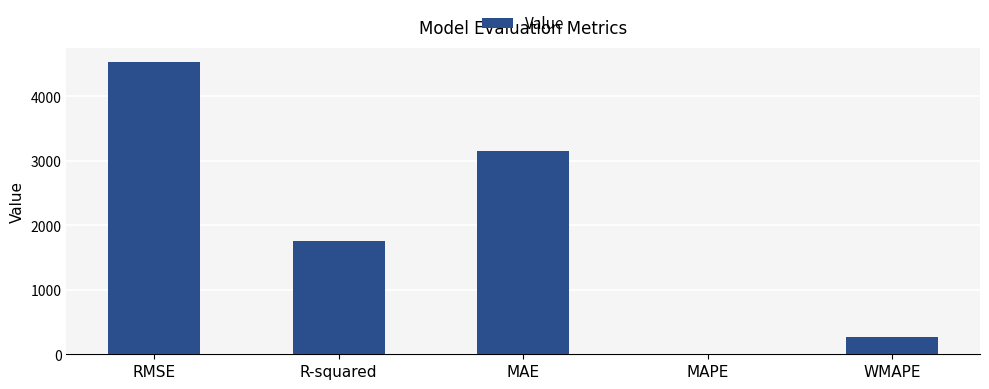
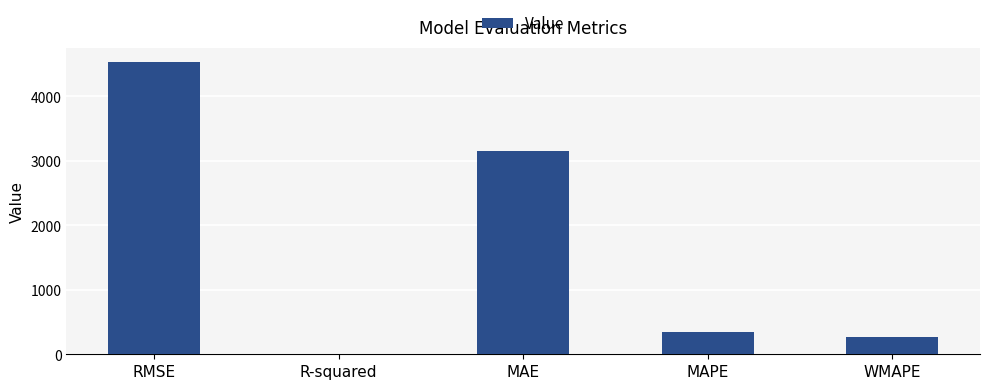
R-squared: 1800 -> 0
MAPE: 0 -> 300
